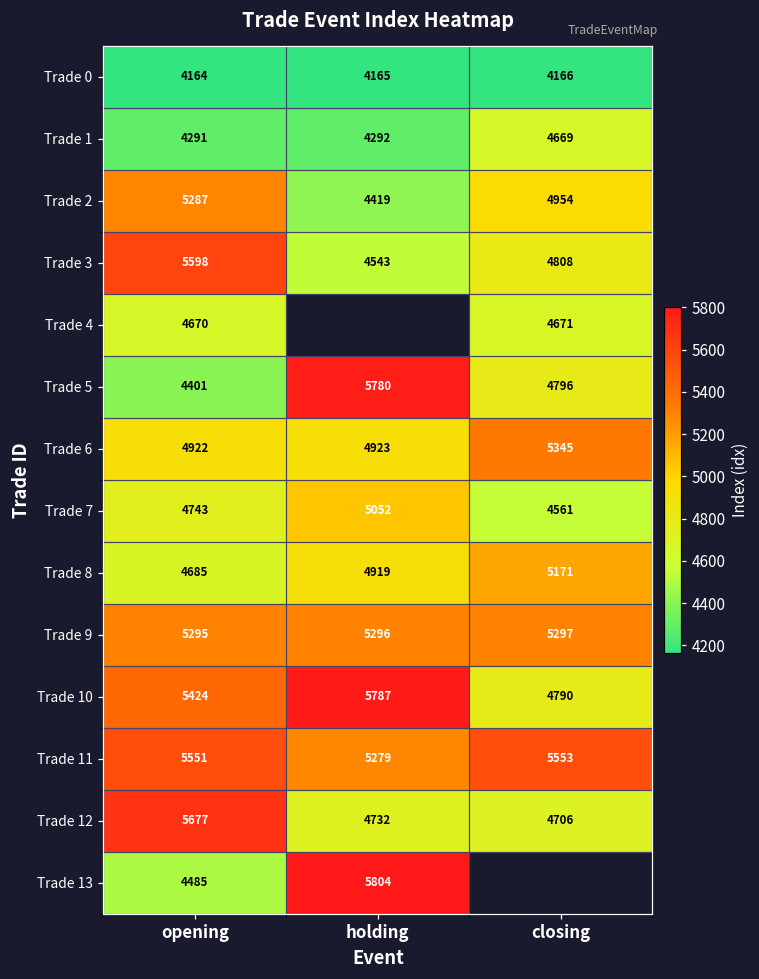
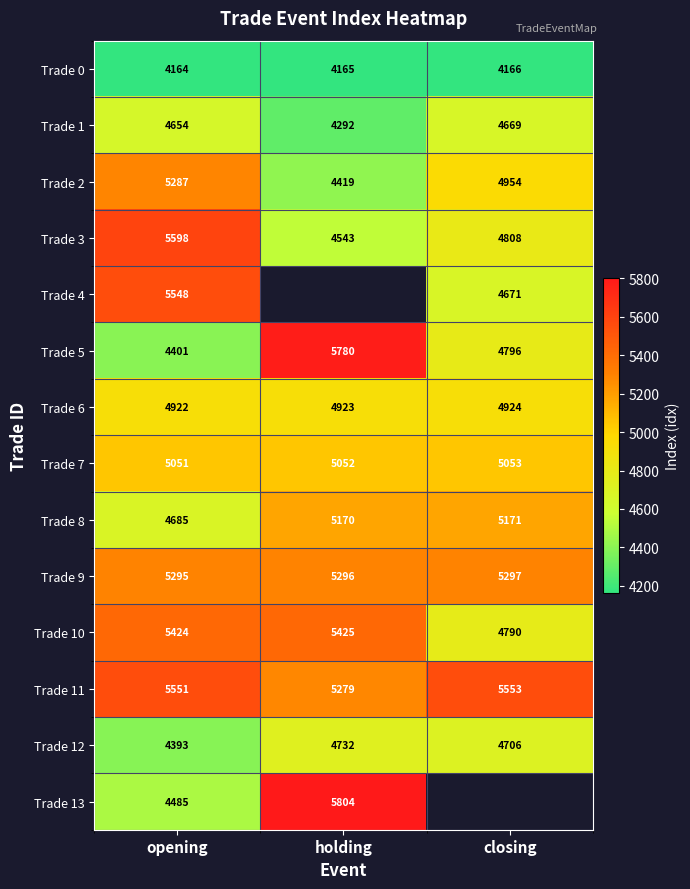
Trade 1, opening: 4291 -> 4654
Trade 4, opening: 4670 -> 5548
Trade 6, closing: 5345 -> 4924
Trade 7, opening: 4743 -> 5051
Trade 7, closing: 4561 -> 5053
Trade 8, holding: 4919 -> 5170
Trade 10, holding: 5787 -> 5425
Trade 12, opening: 5677 -> 4393
